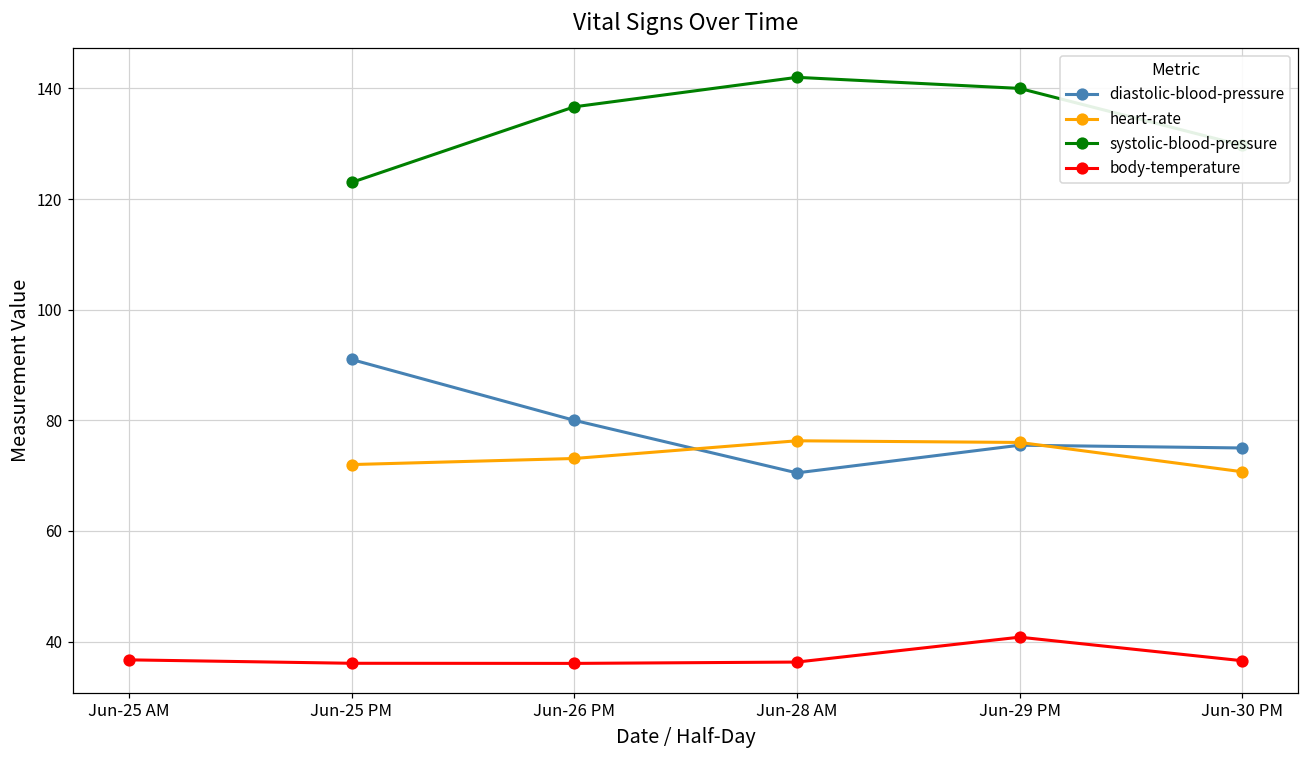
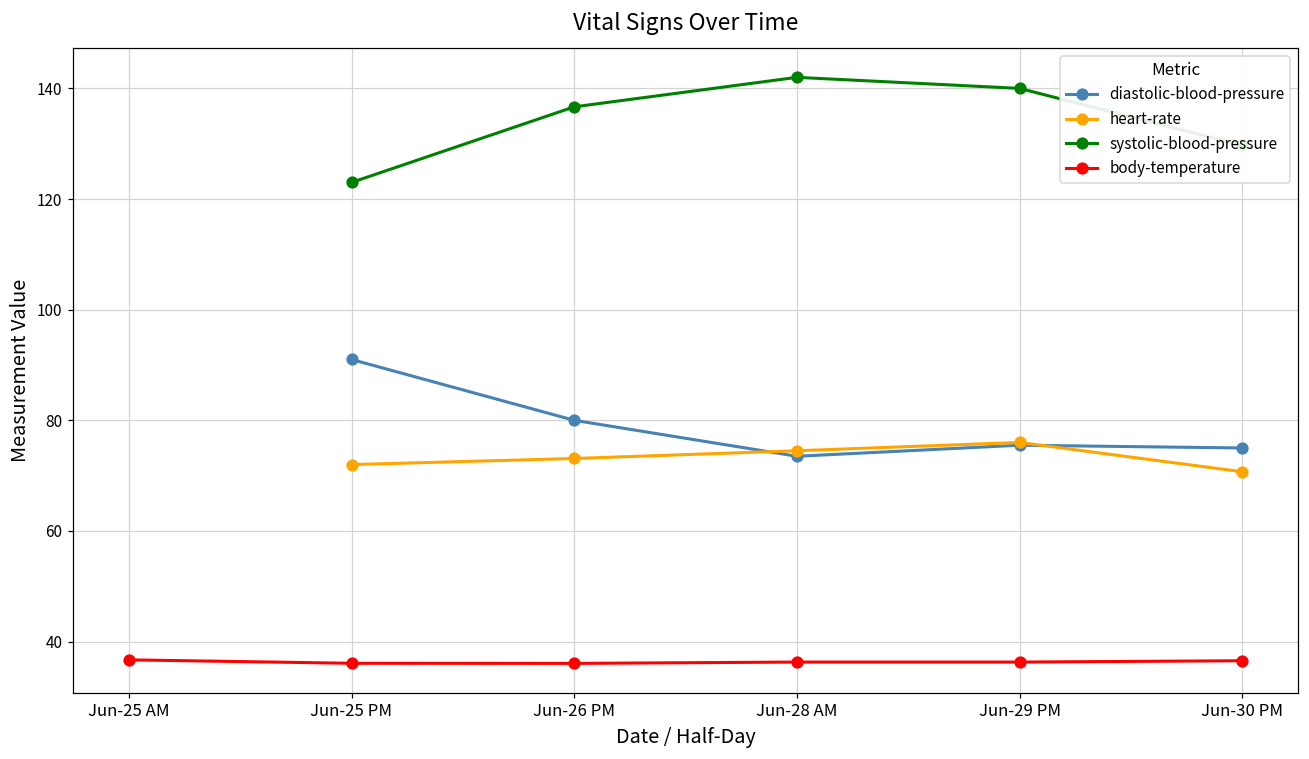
diastolic-blood-pressure, Jun-28 AM: 71 -> 74
heart-rate, Jun-28 AM: 76 -> 75
body-temperature, Jun-29 PM: 41 -> 36
